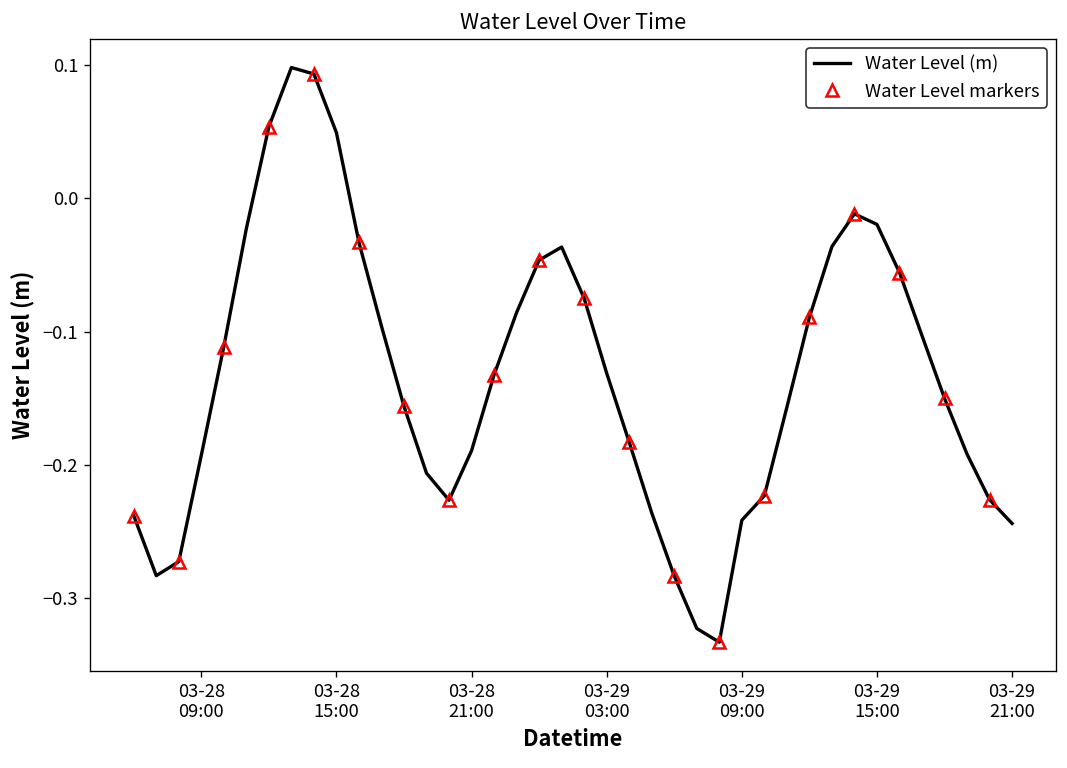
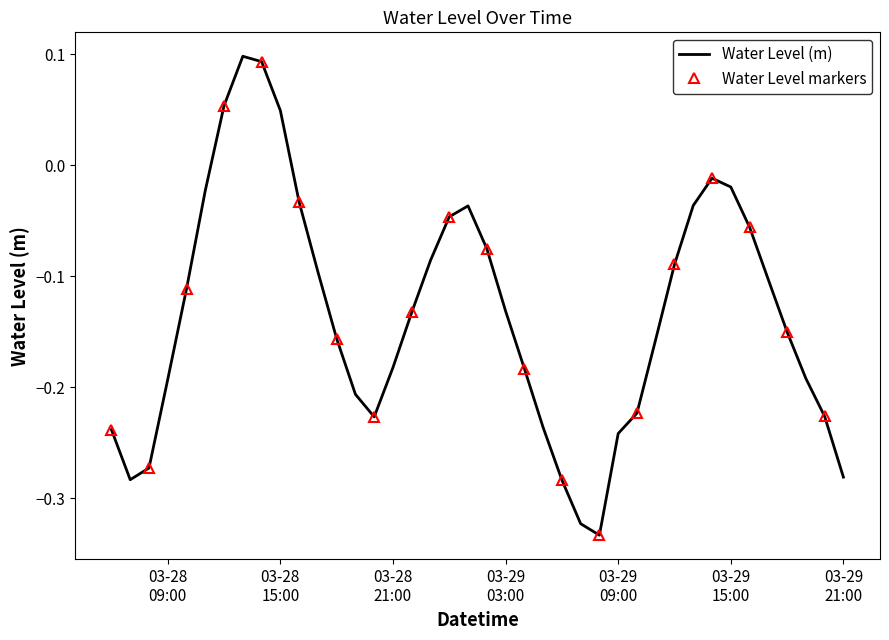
Water Level (m), 03-28 21:00: -0.189 -> -0.182
Water Level (m), 03-29 21:00: -0.244 -> -0.281
